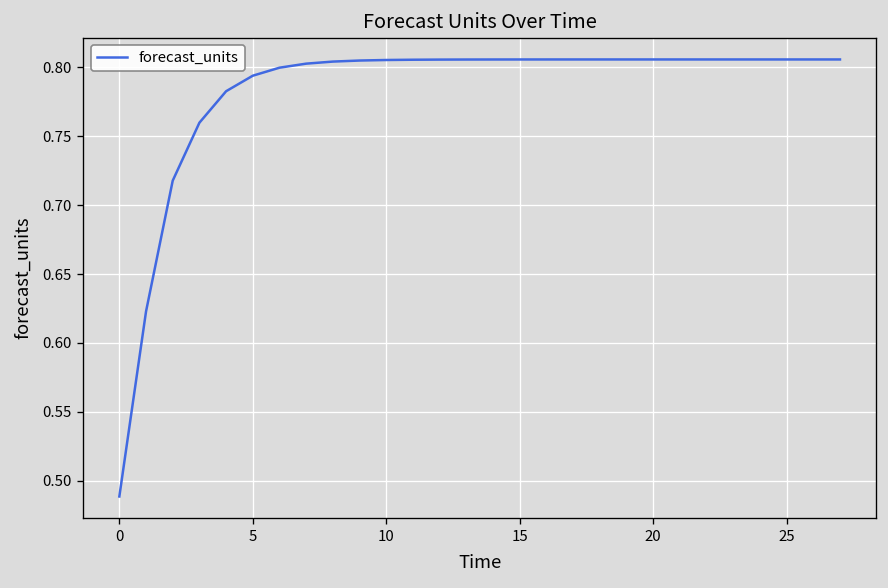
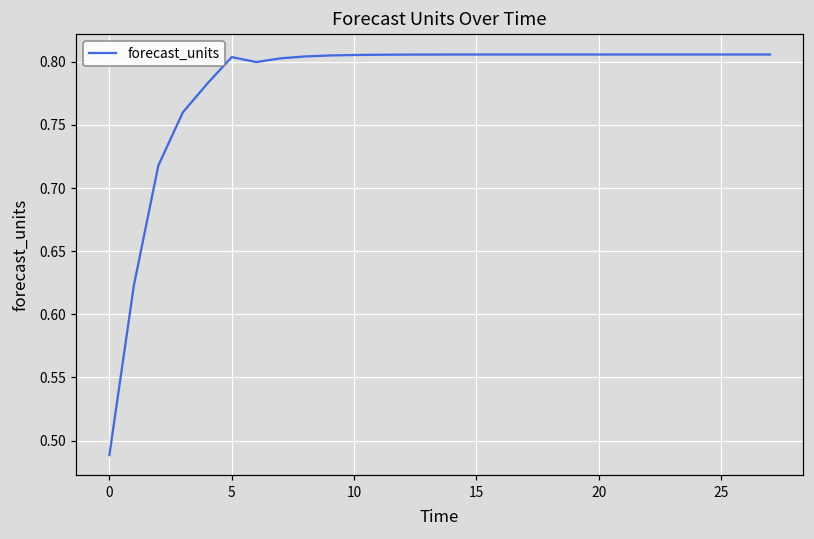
5: 0.794 -> 0.804
